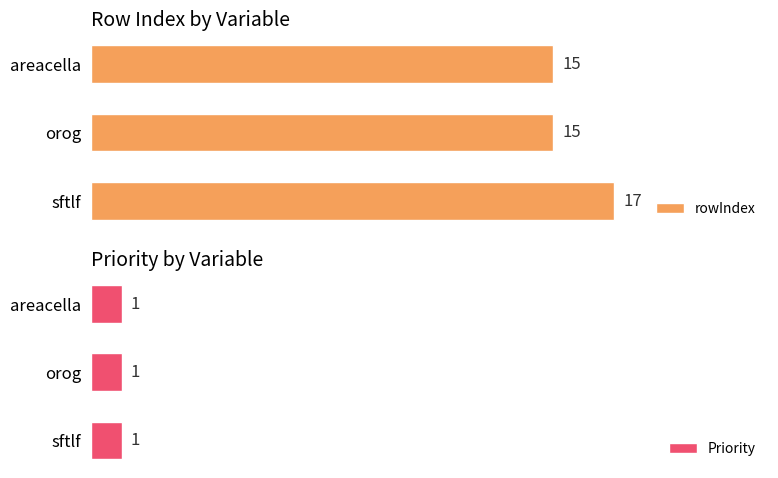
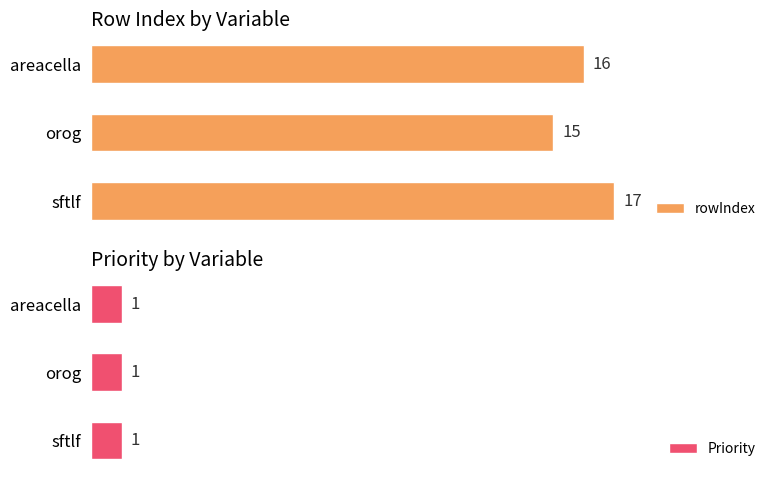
Row Index by Variable, areacella: 15 -> 16
